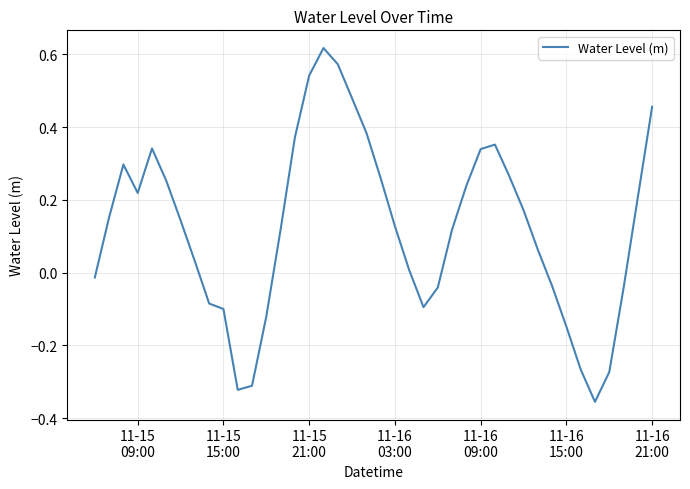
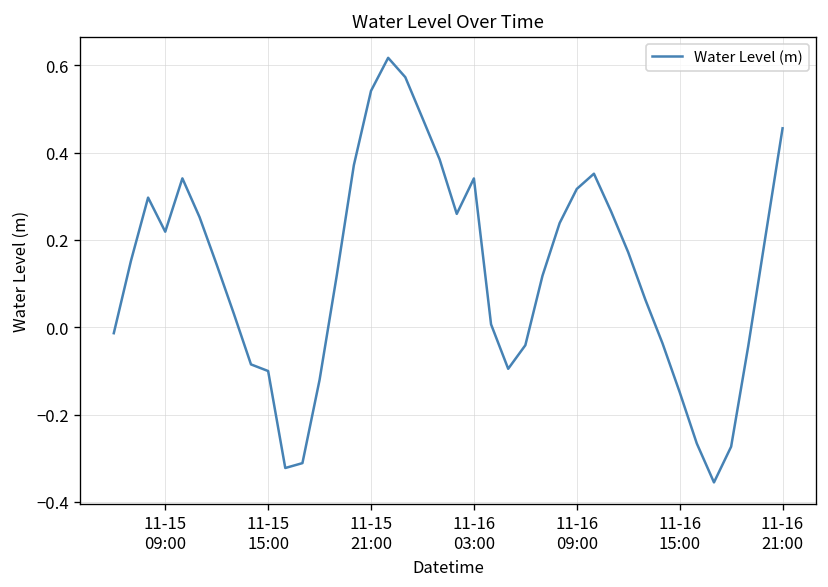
11-16 03:00: 0.13 -> 0.34
11-16 09:00: 0.34 -> 0.32
